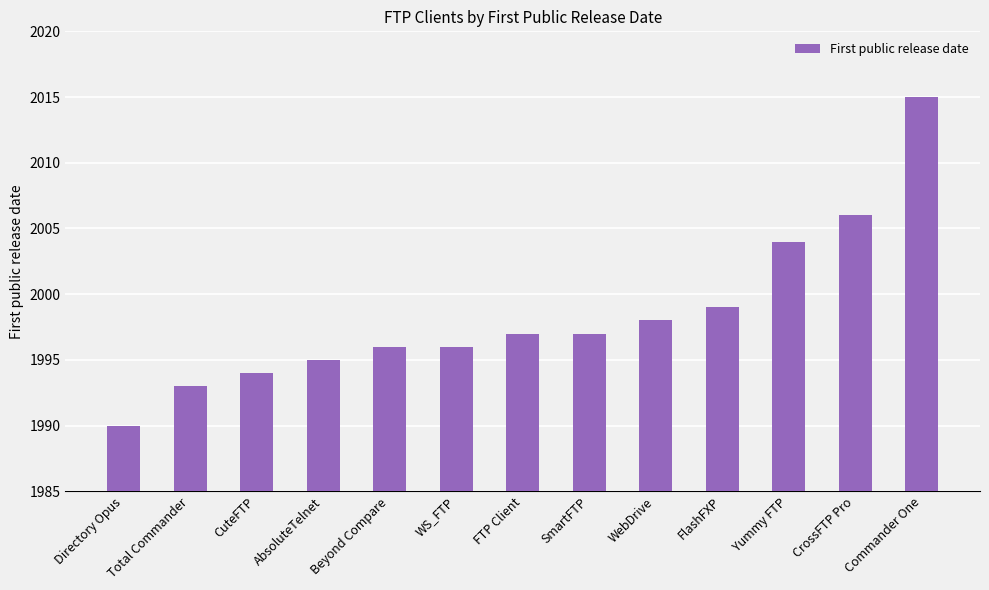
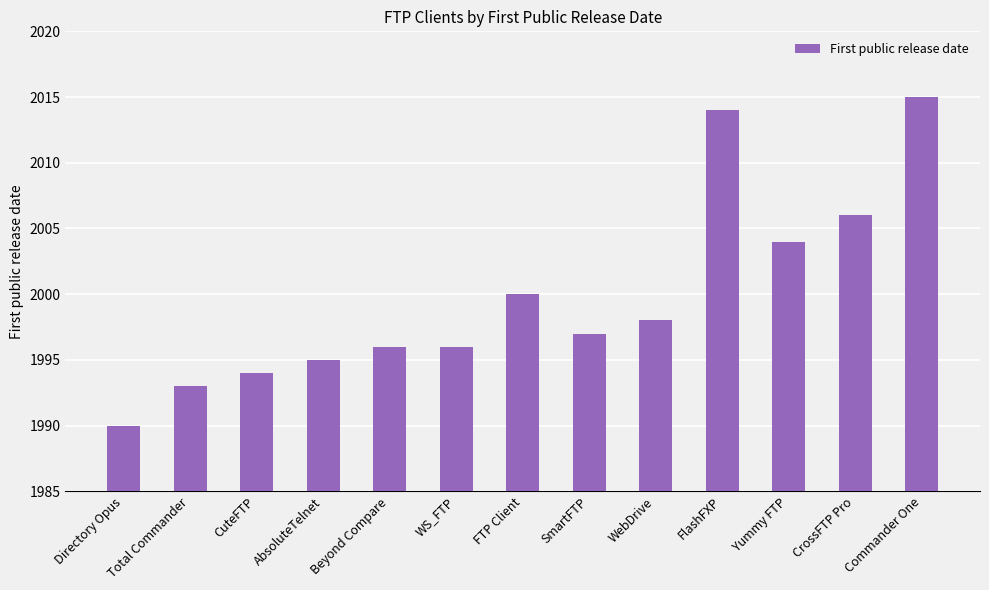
FTP Client: 1997 -> 2000
FlashFXP: 1999 -> 2014
